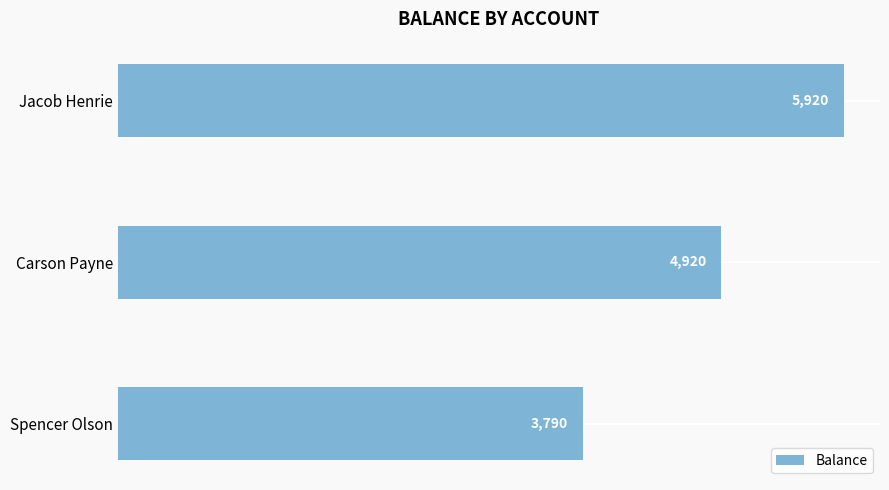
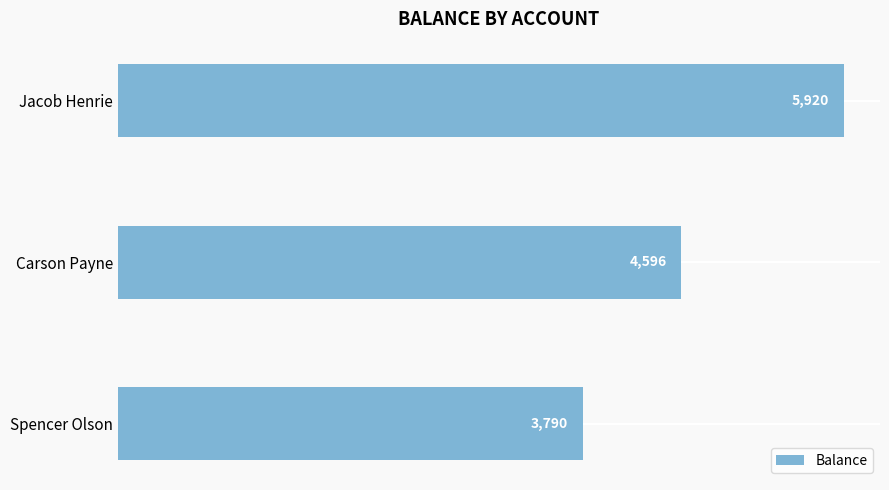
Carson Payne: 4,920 -> 4,596
